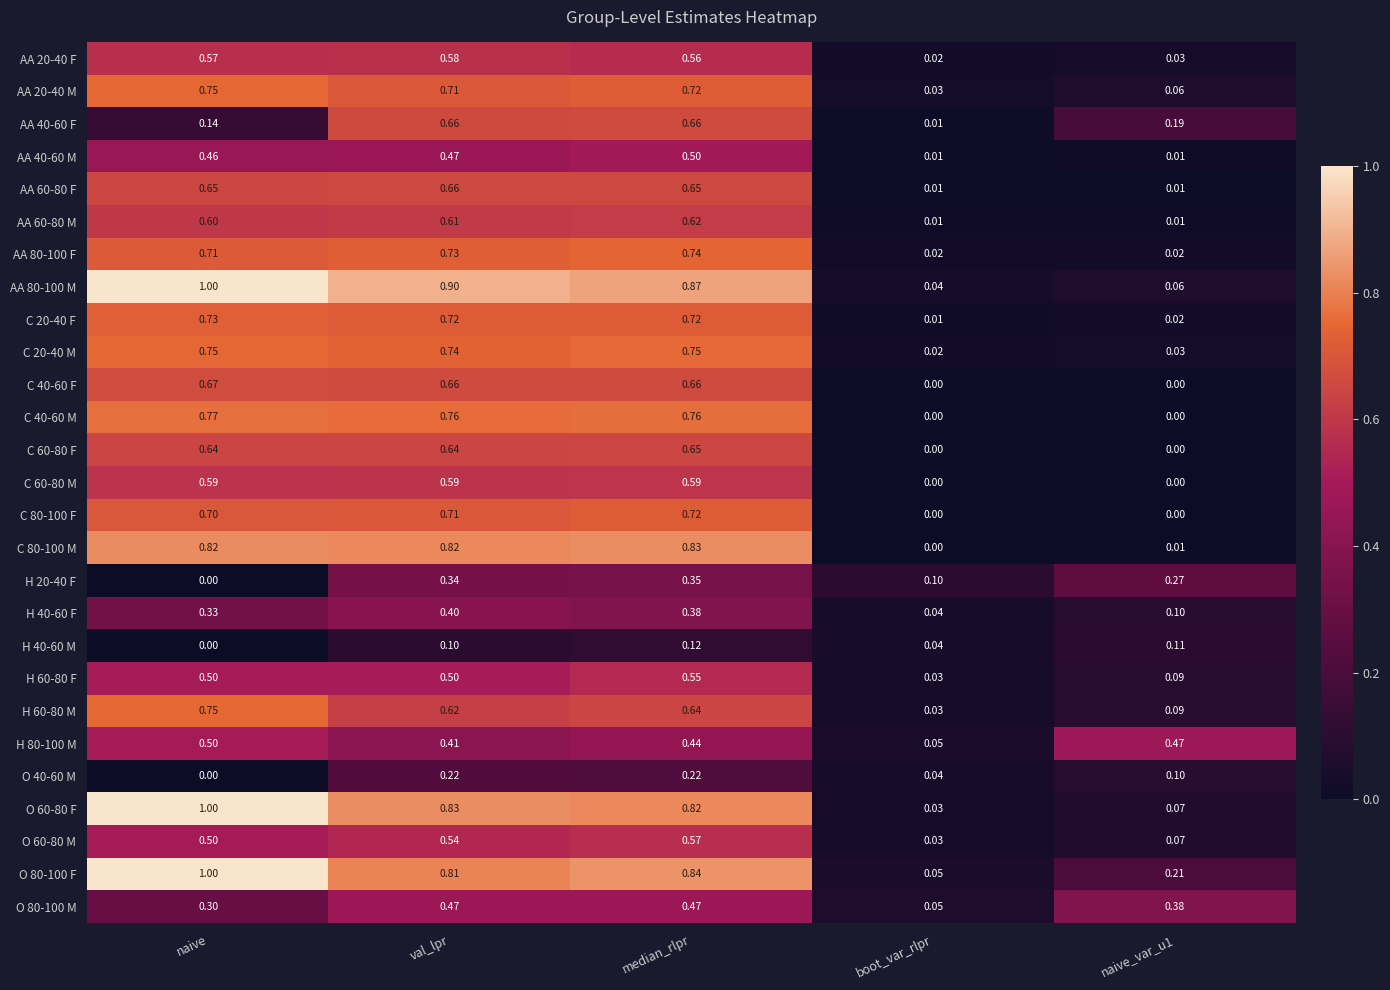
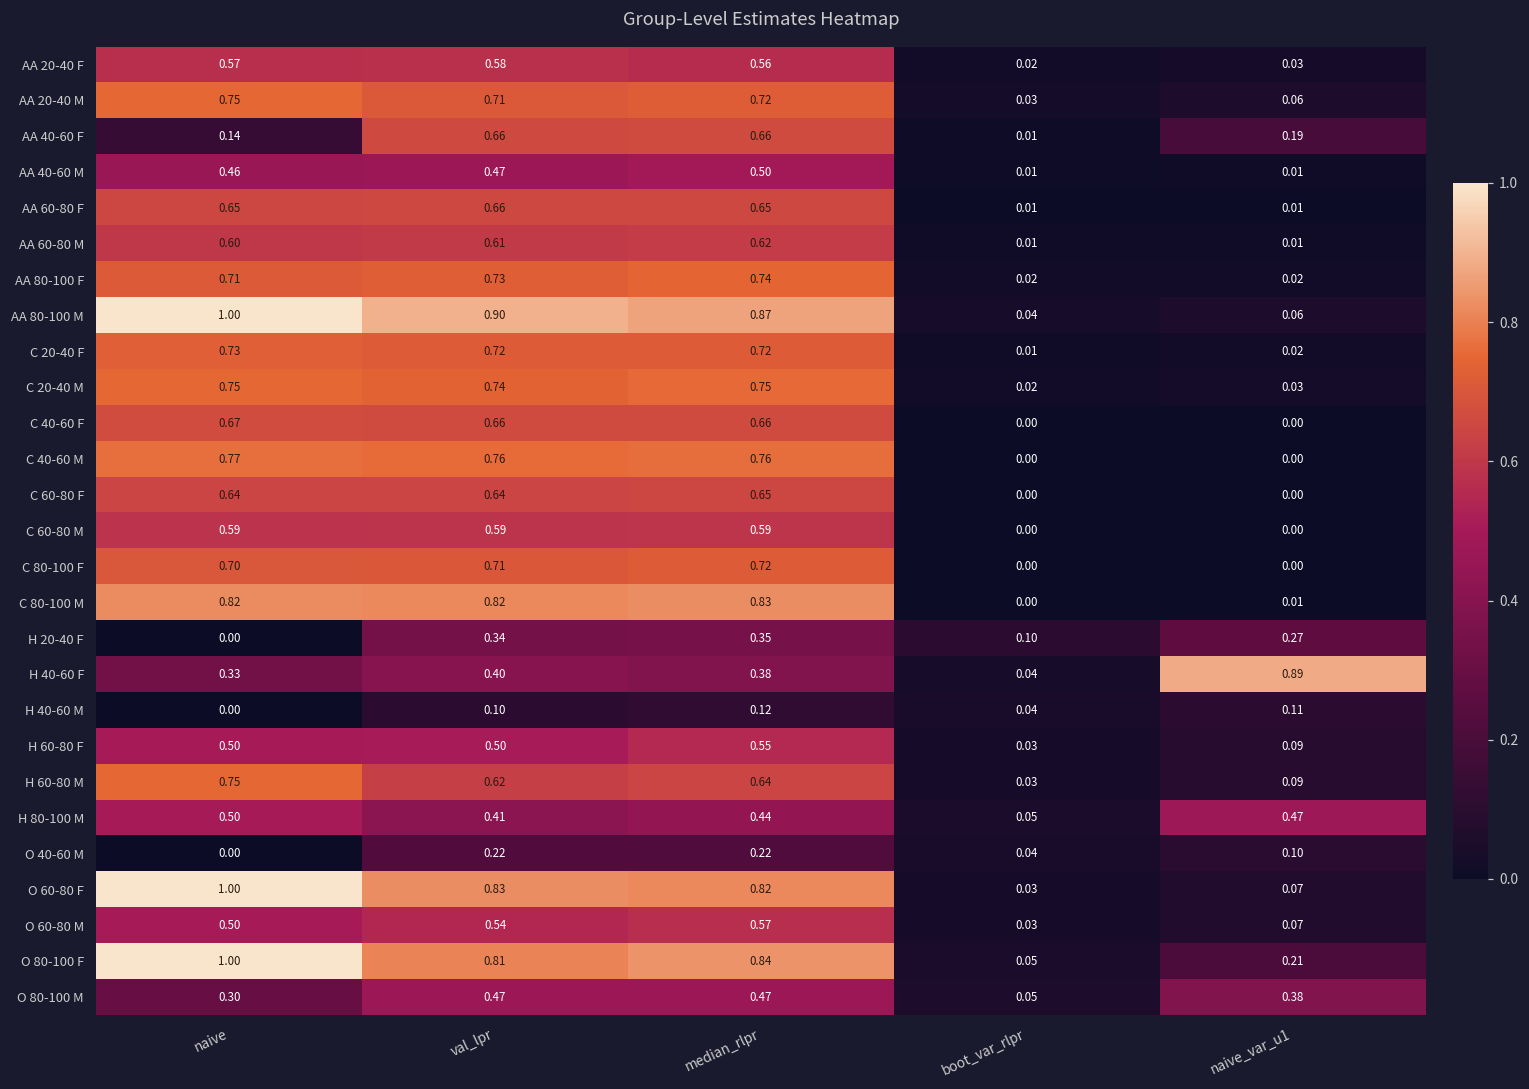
H 40-60 F, naive_var_u1: 0.10 -> 0.89
